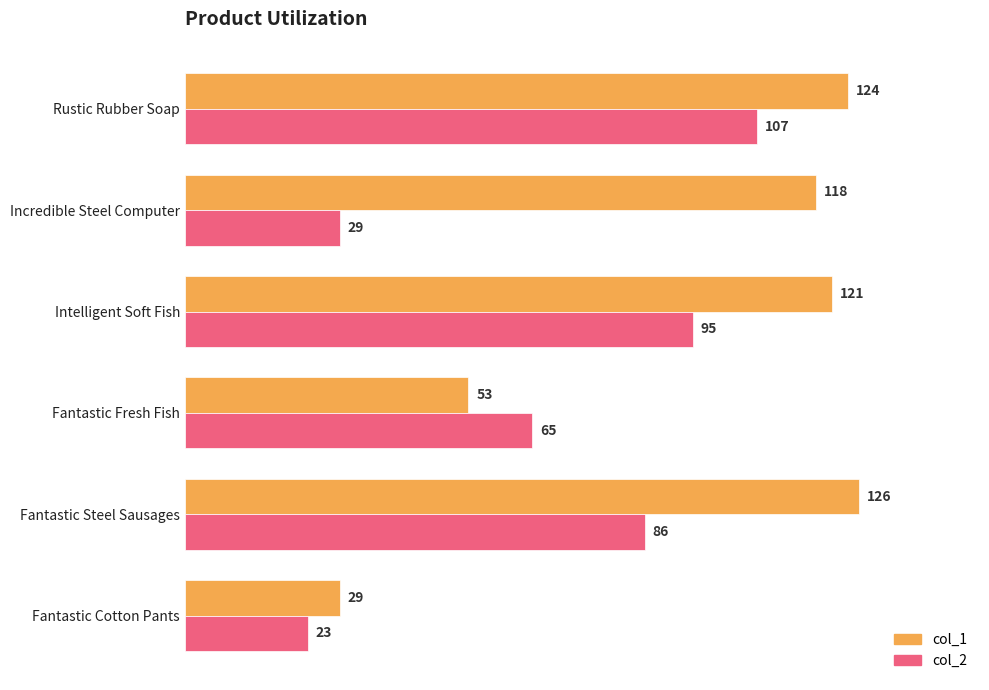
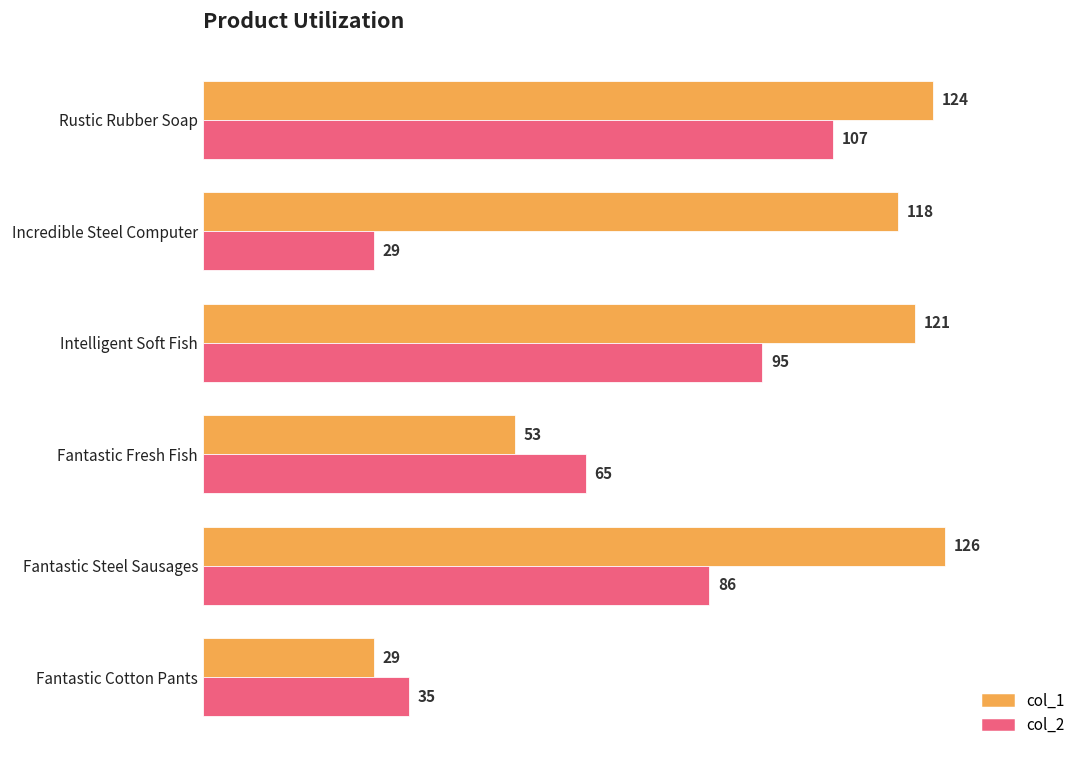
col_2, Fantastic Cotton Pants: 23 -> 35
